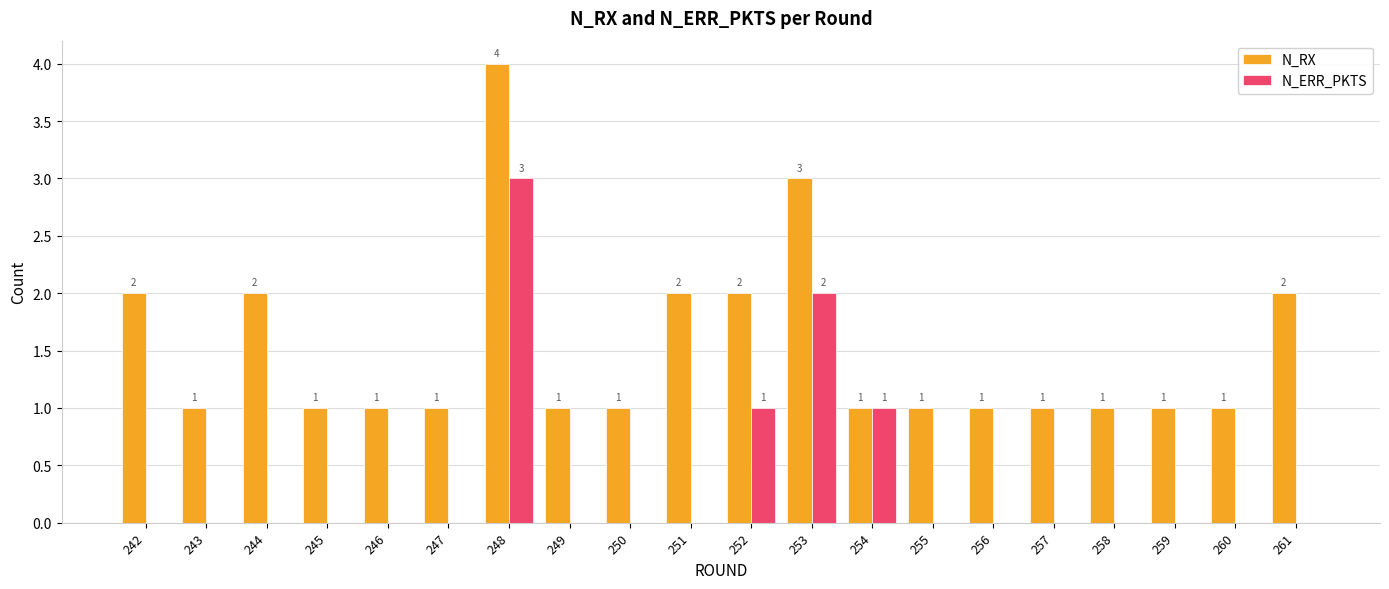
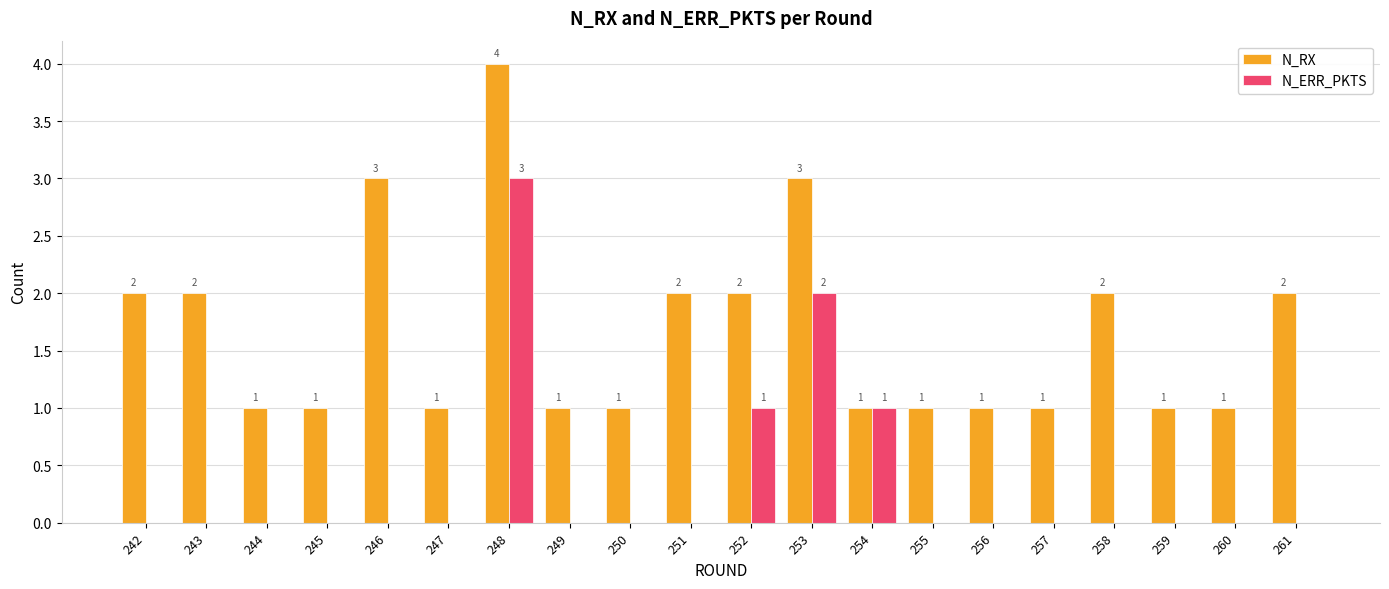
N_RX, 243: 1 -> 2
N_RX, 244: 2 -> 1
N_RX, 246: 1 -> 3
N_RX, 258: 1 -> 2
